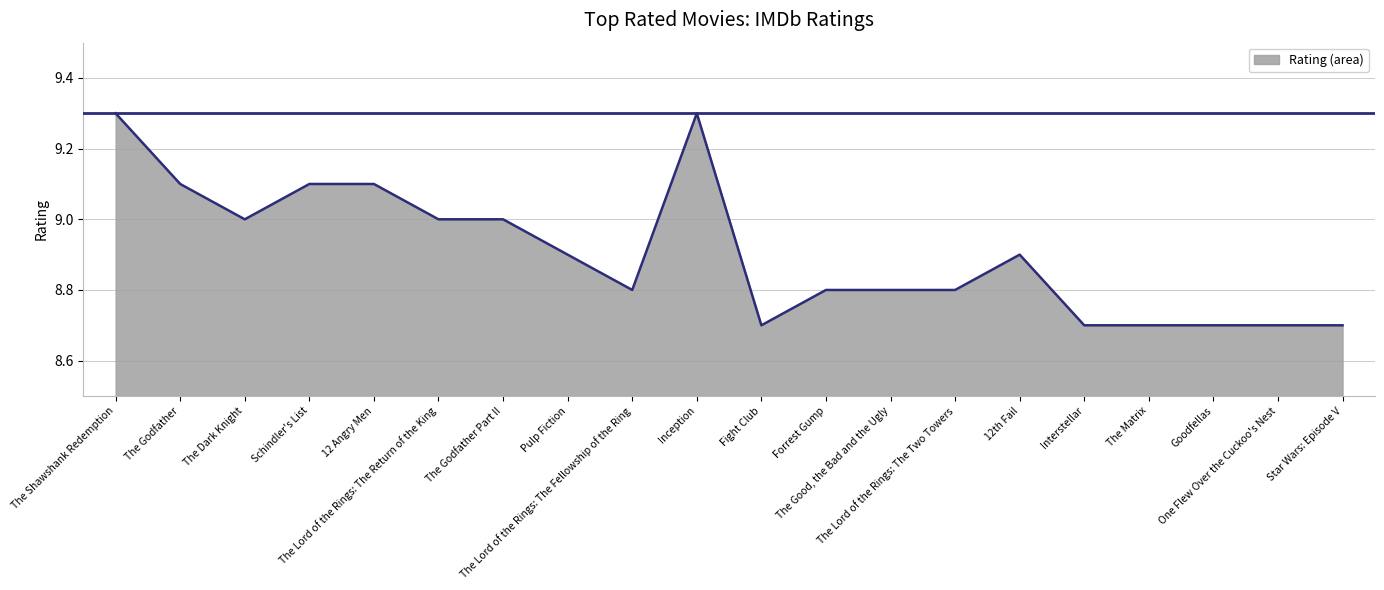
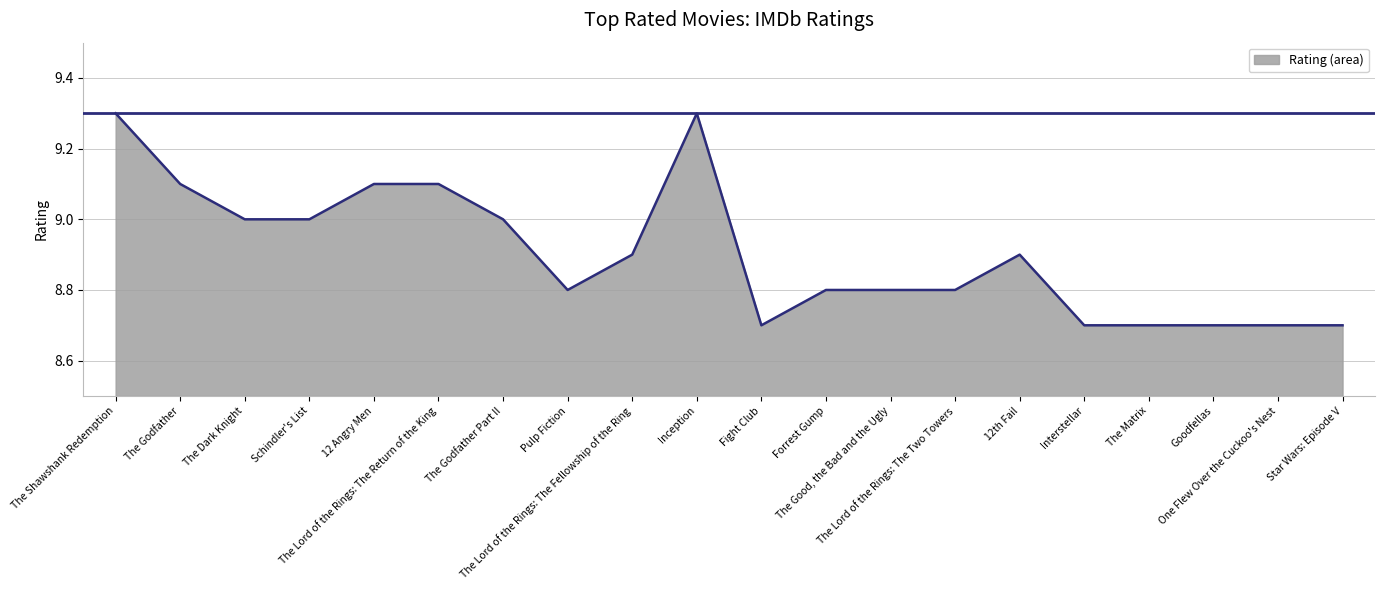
Schindler's List: 9.1 -> 9.0
The Lord of the Rings: The Return of the King: 9.0 -> 9.1
Pulp Fiction: 8.9 -> 8.8
The Lord of the Rings: The Fellowship of the Ring: 8.8 -> 8.9
